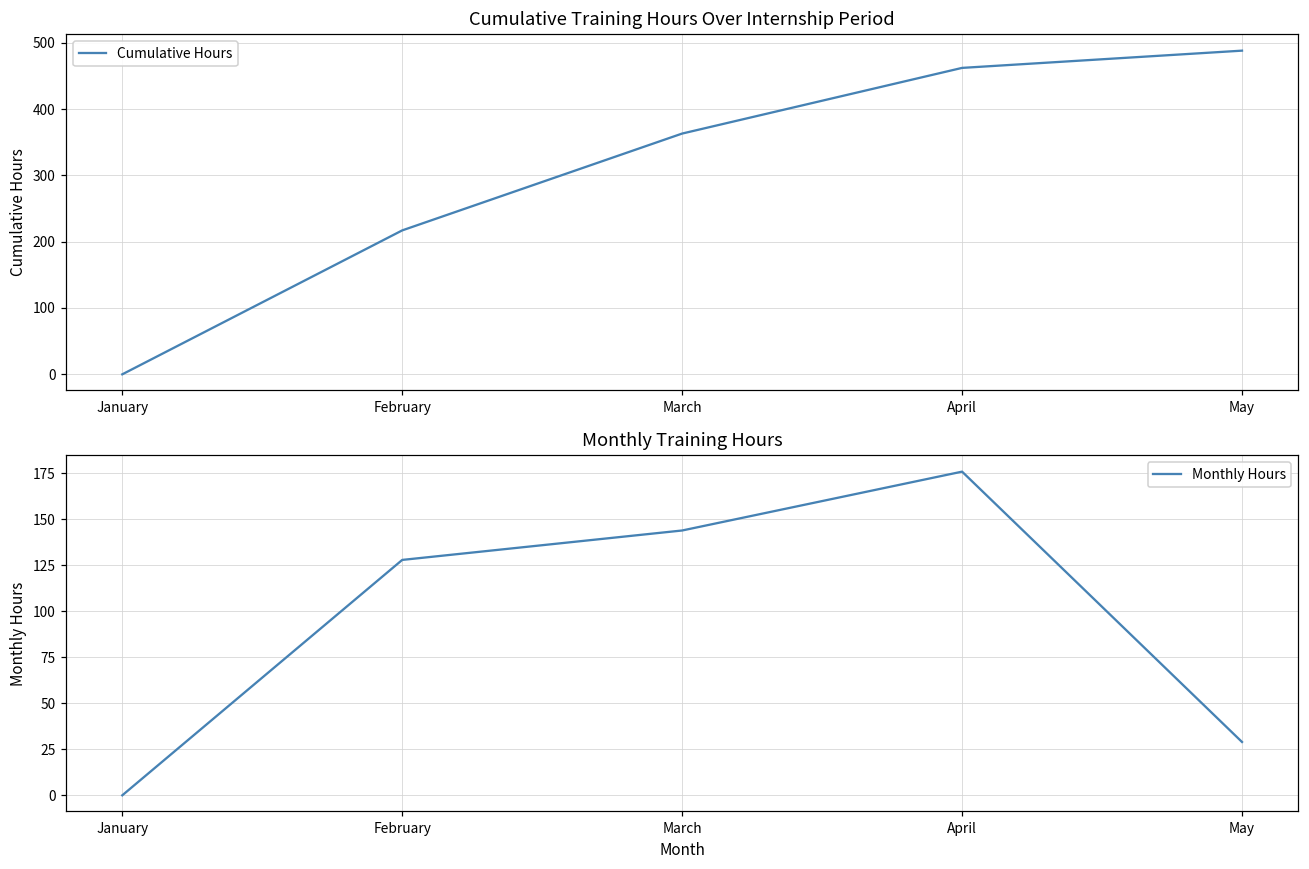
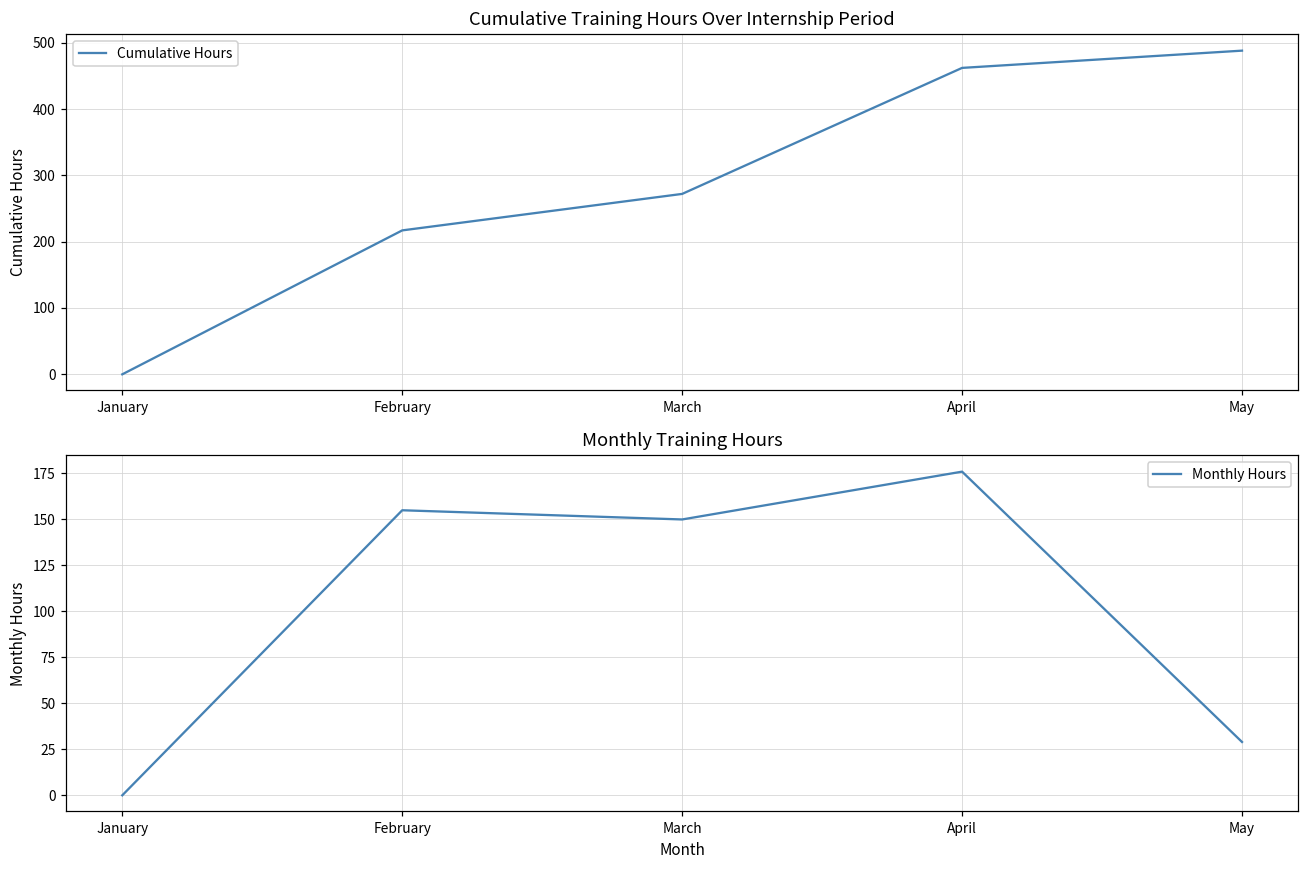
Cumulative Training Hours Over Internship Period, March: 360 -> 270
Monthly Training Hours, February: 128 -> 155
Monthly Training Hours, March: 144 -> 150
